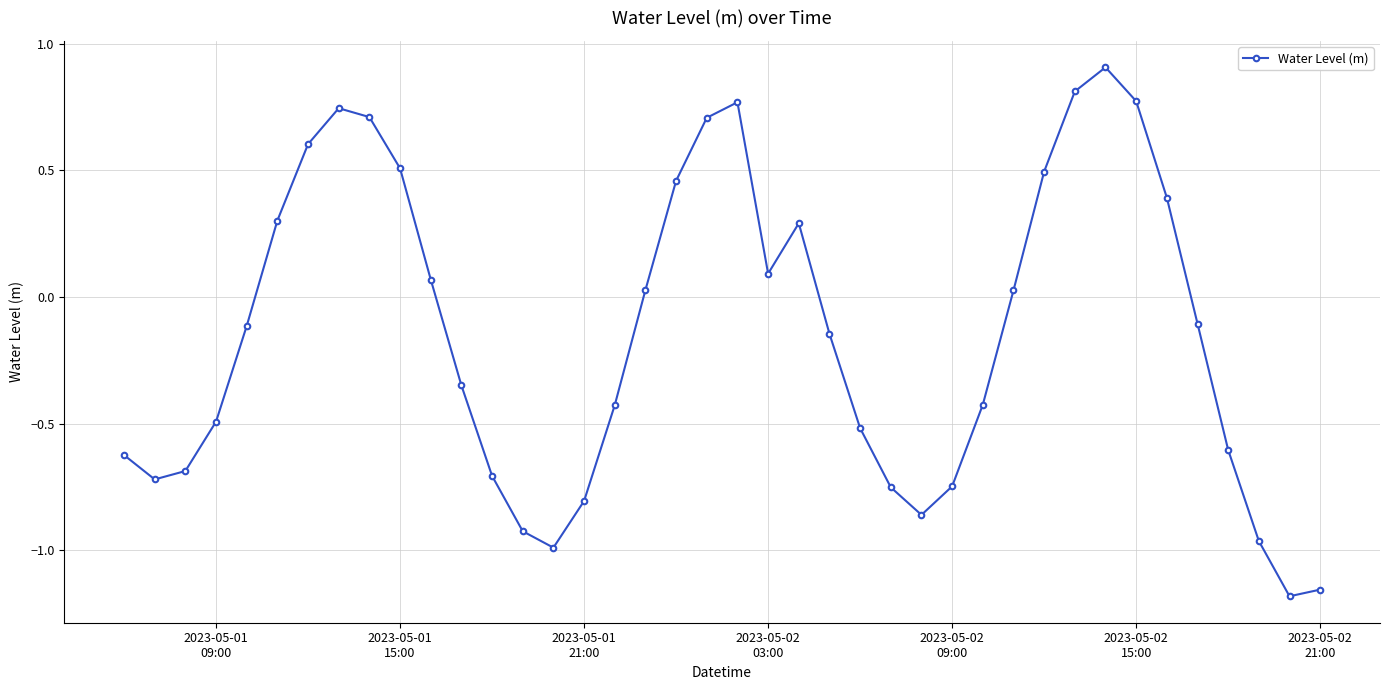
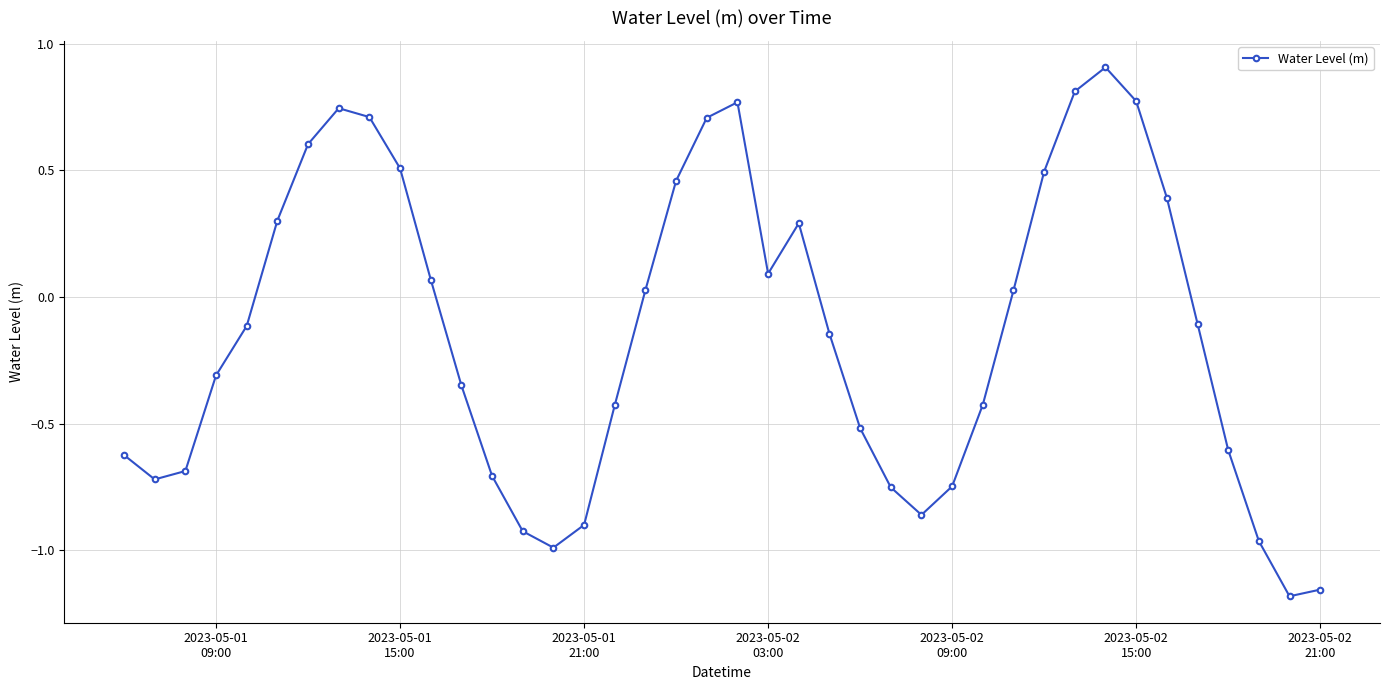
2023-05-01 09:00: -0.49 -> -0.31
2023-05-01 21:00: -0.81 -> -0.90
